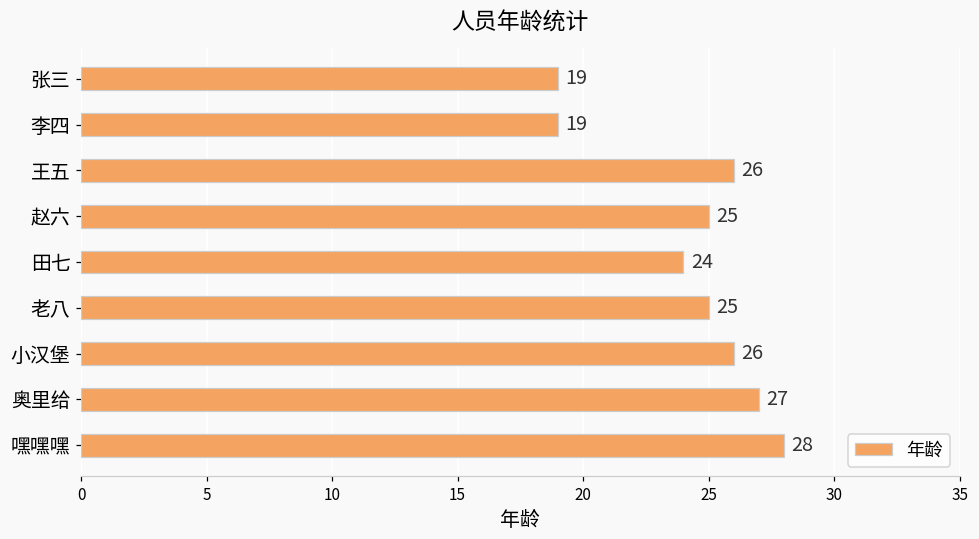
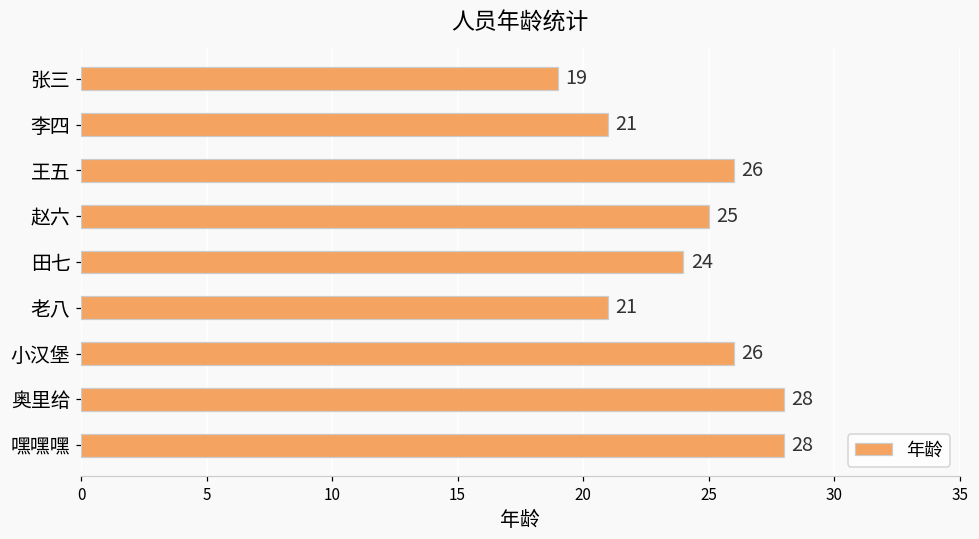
李四: 19 -> 21
老八: 25 -> 21
奥里给: 27 -> 28
